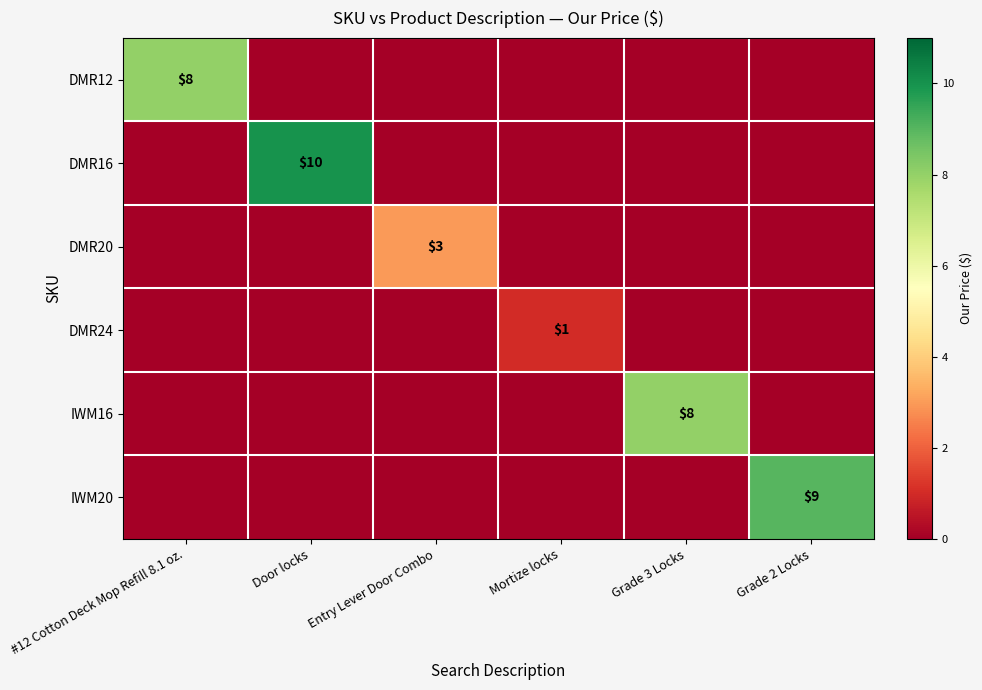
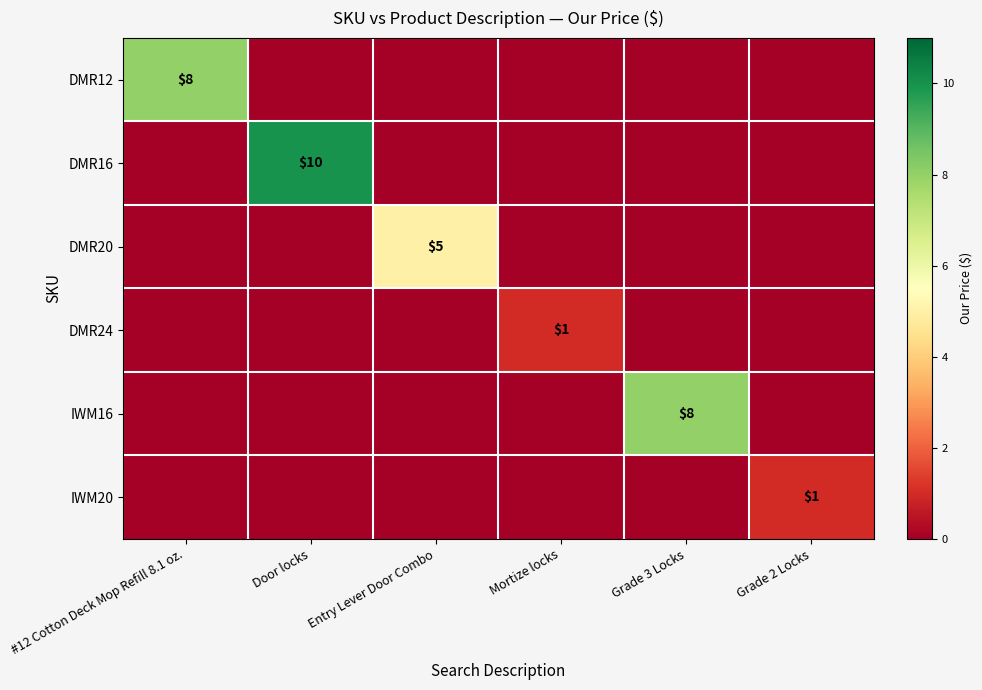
DMR20, Entry Lever Door Combo: $3 -> $5
IWM20, Grade 2 Locks: $9 -> $1
